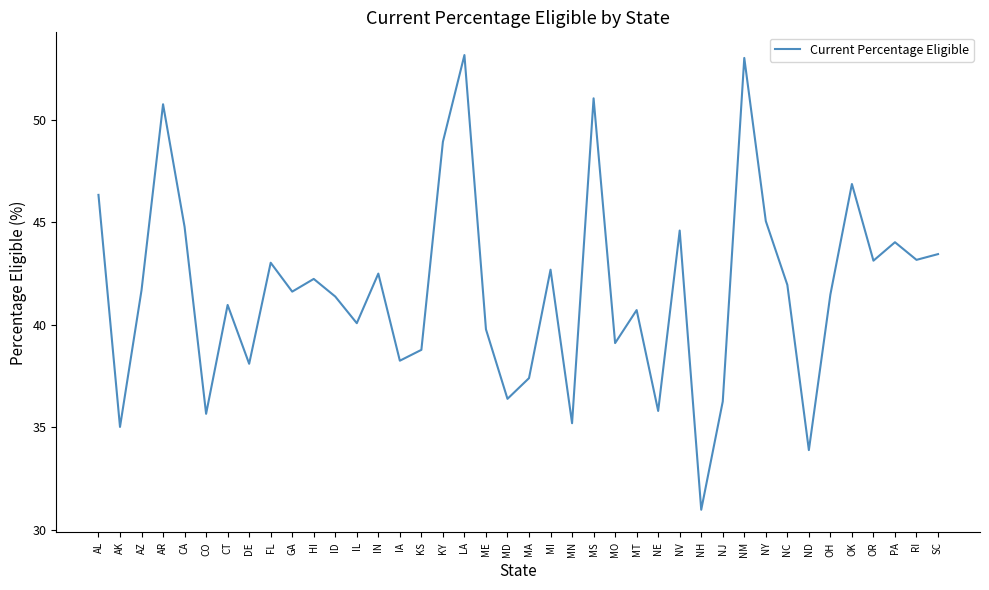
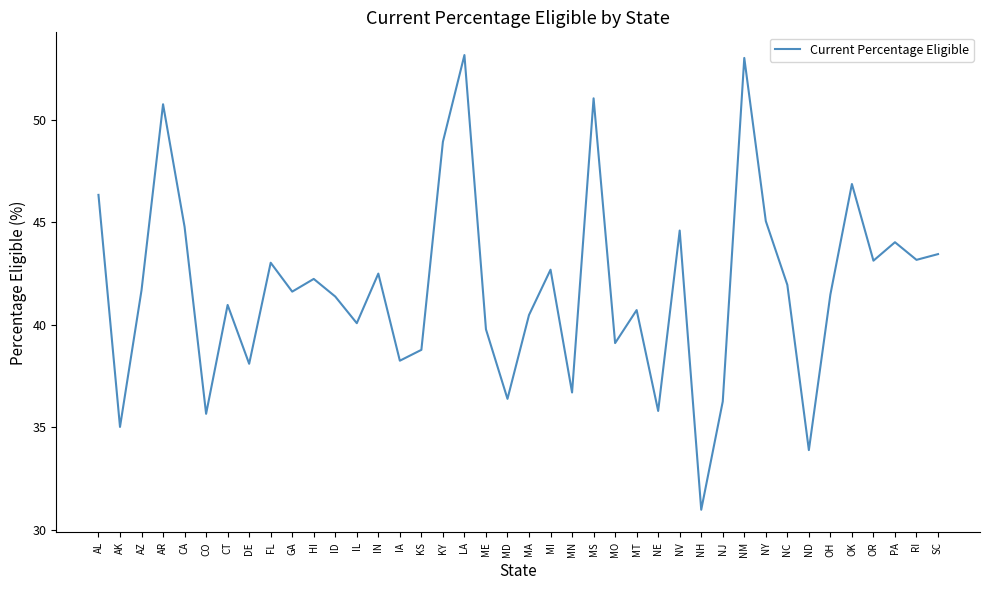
MA: 37.4 -> 40.5
MN: 35.2 -> 36.7
